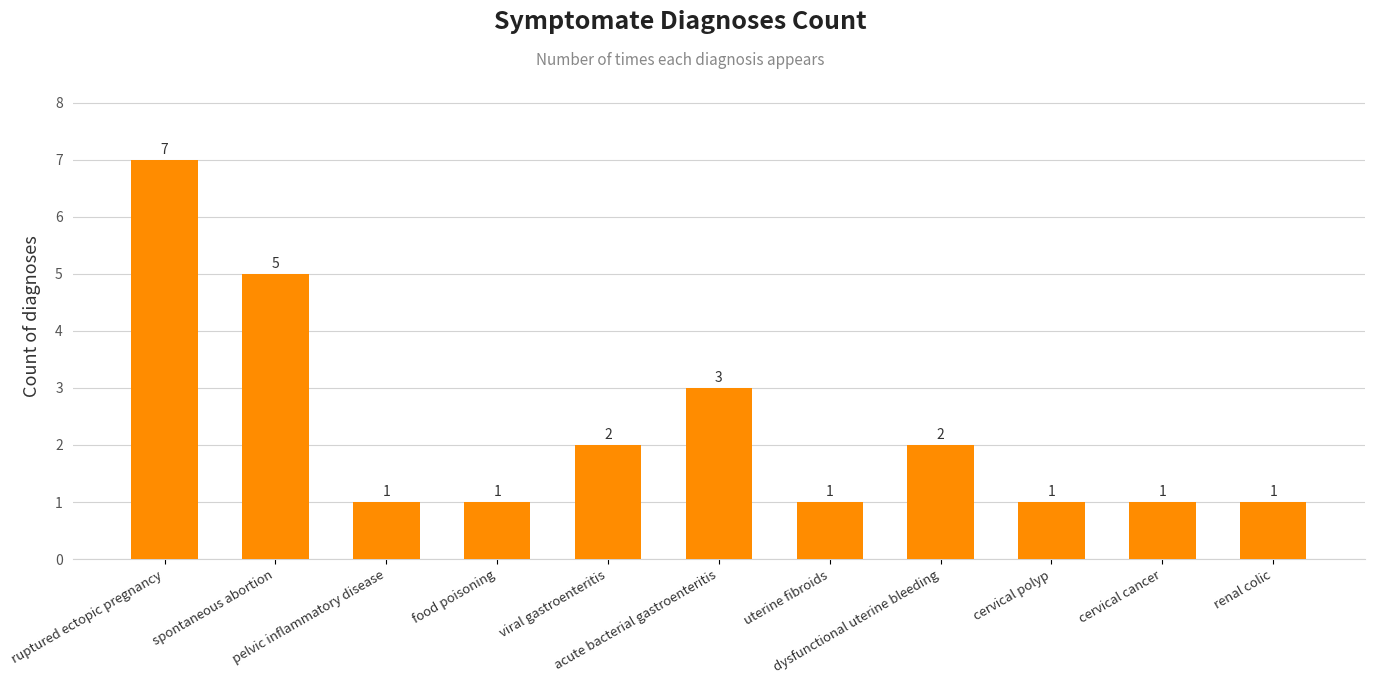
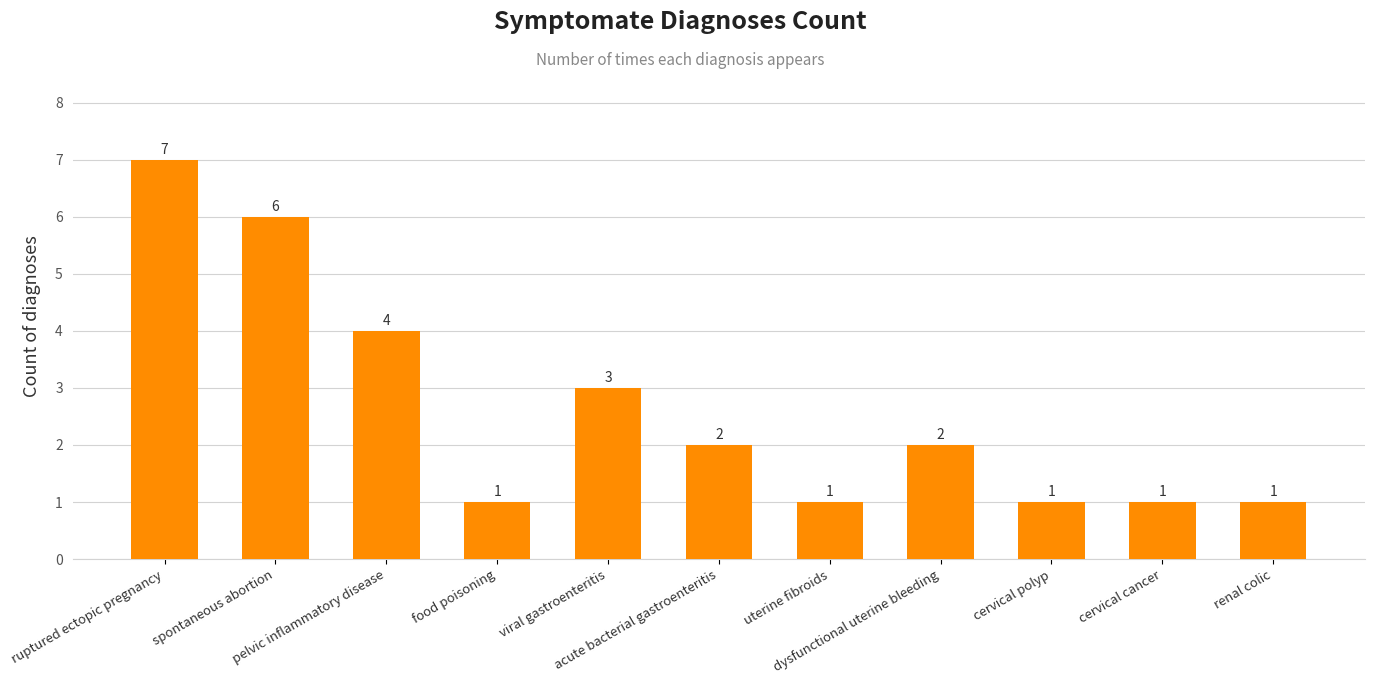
spontaneous abortion: 5 -> 6
pelvic inflammatory disease: 1 -> 4
viral gastroenteritis: 2 -> 3
acute bacterial gastroenteritis: 3 -> 2
